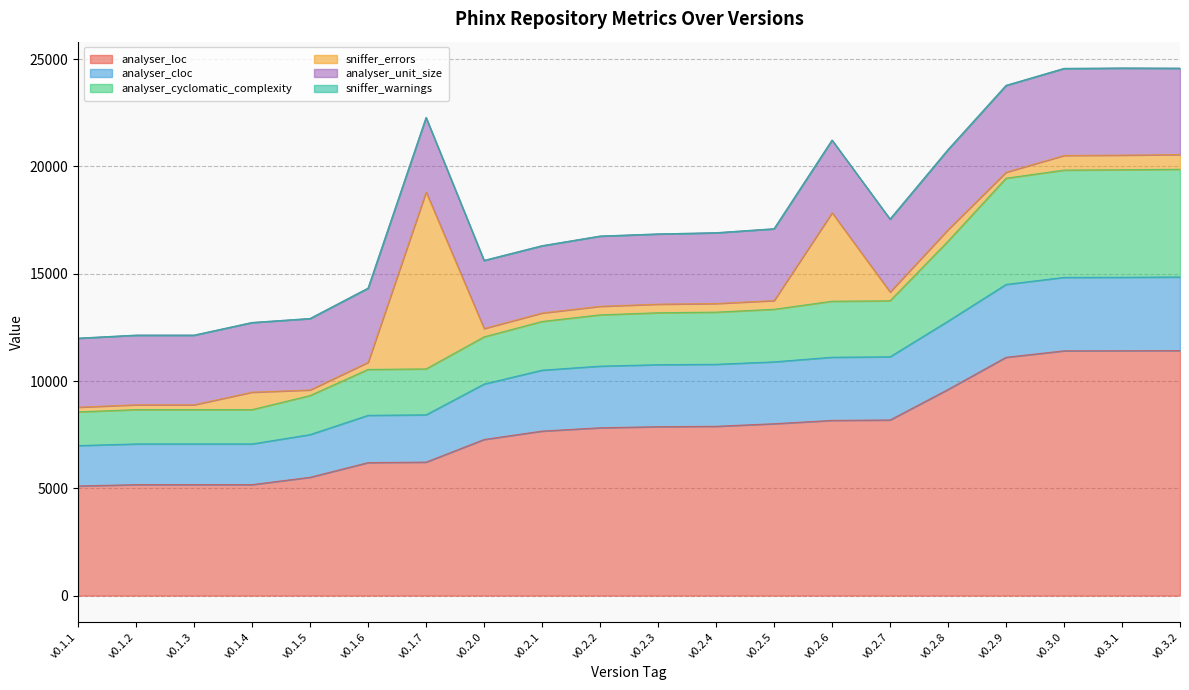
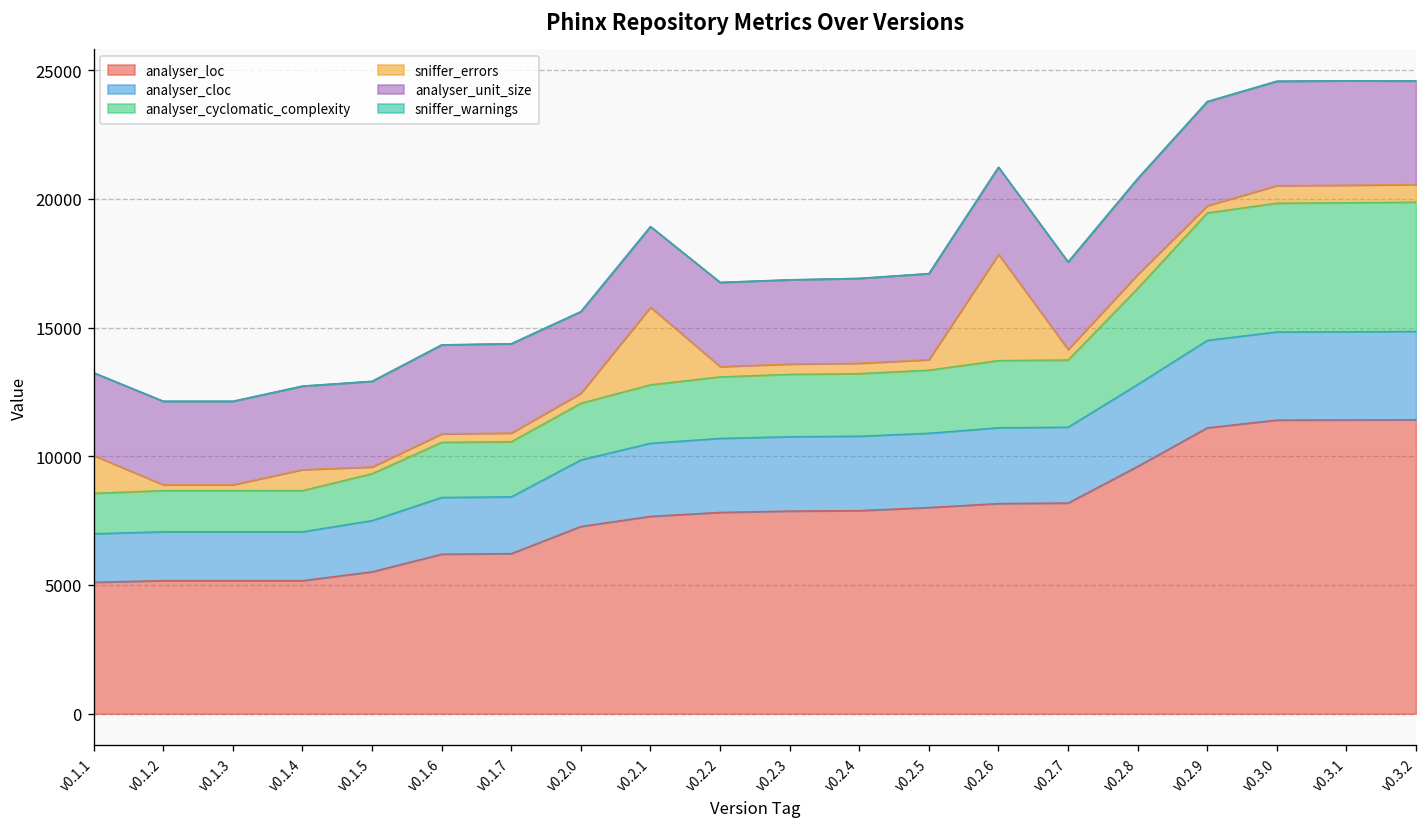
sniffer_errors, v0.1.1: 200 -> 1500
sniffer_errors, v0.1.7: 8200 -> 300
sniffer_errors, v0.2.1: 400 -> 3000
